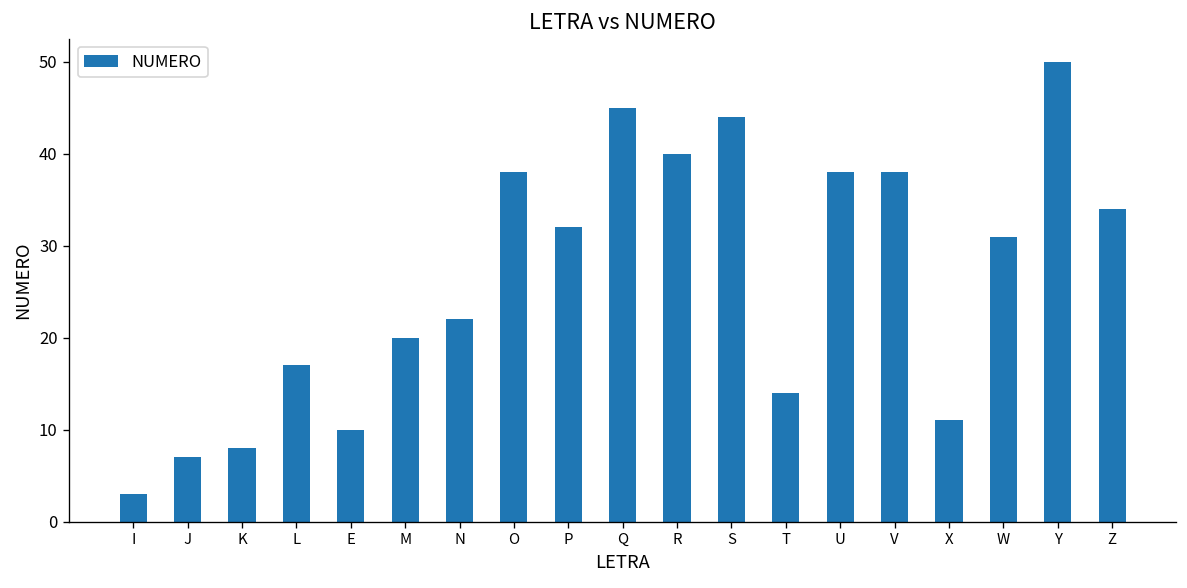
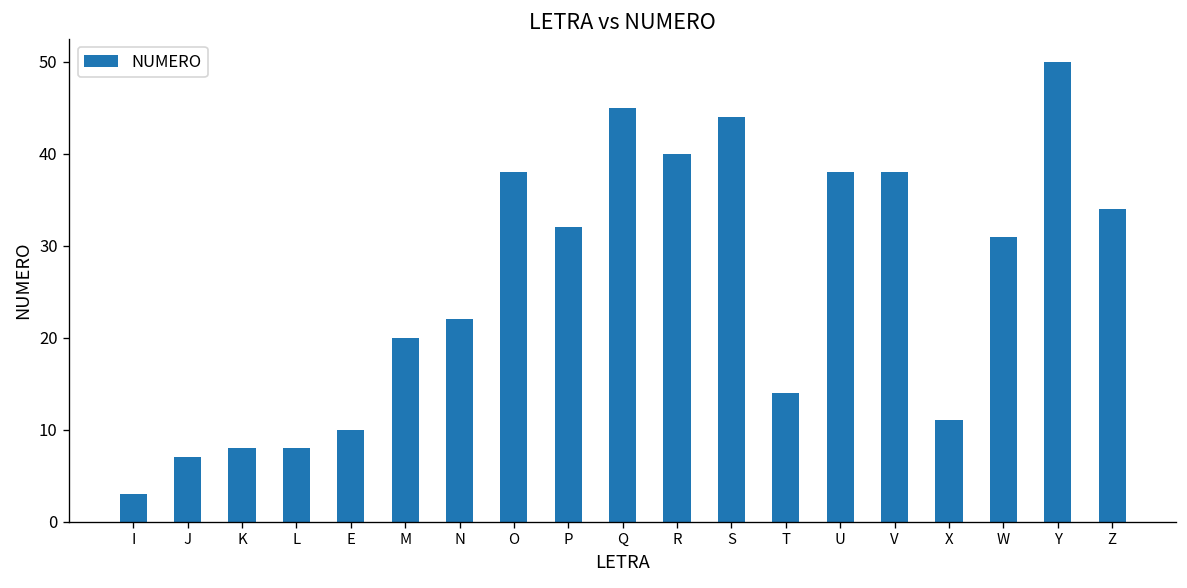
L: 17 -> 8
